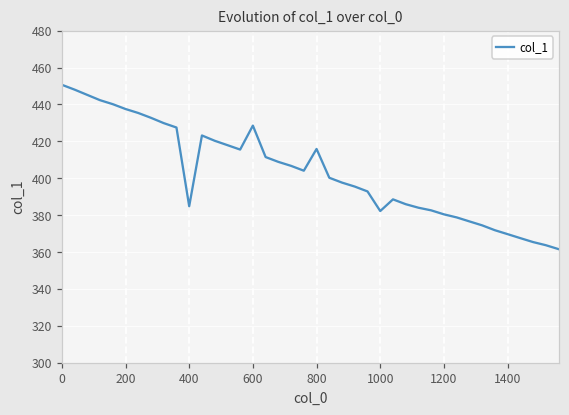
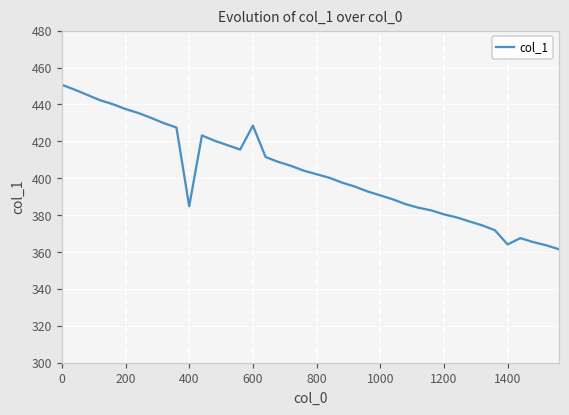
800: 416 -> 402
1000: 382 -> 391
1400: 370 -> 364
